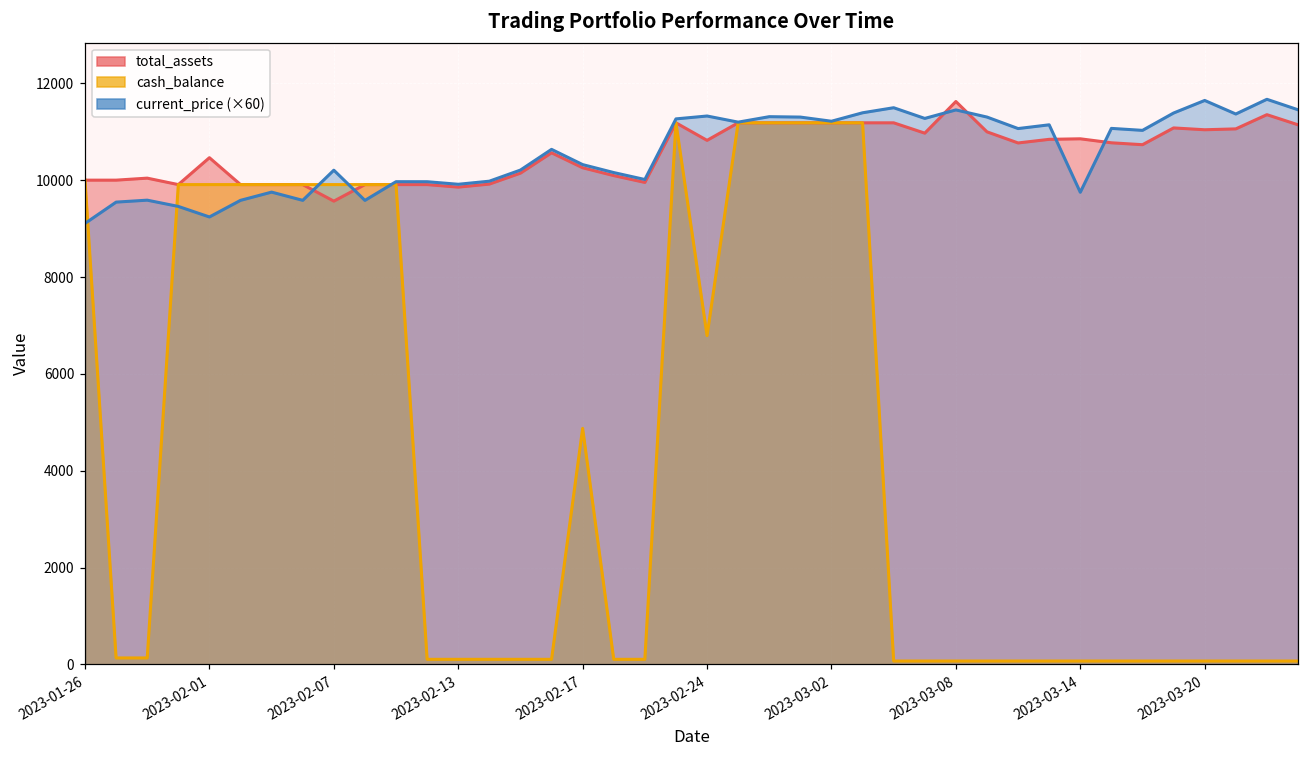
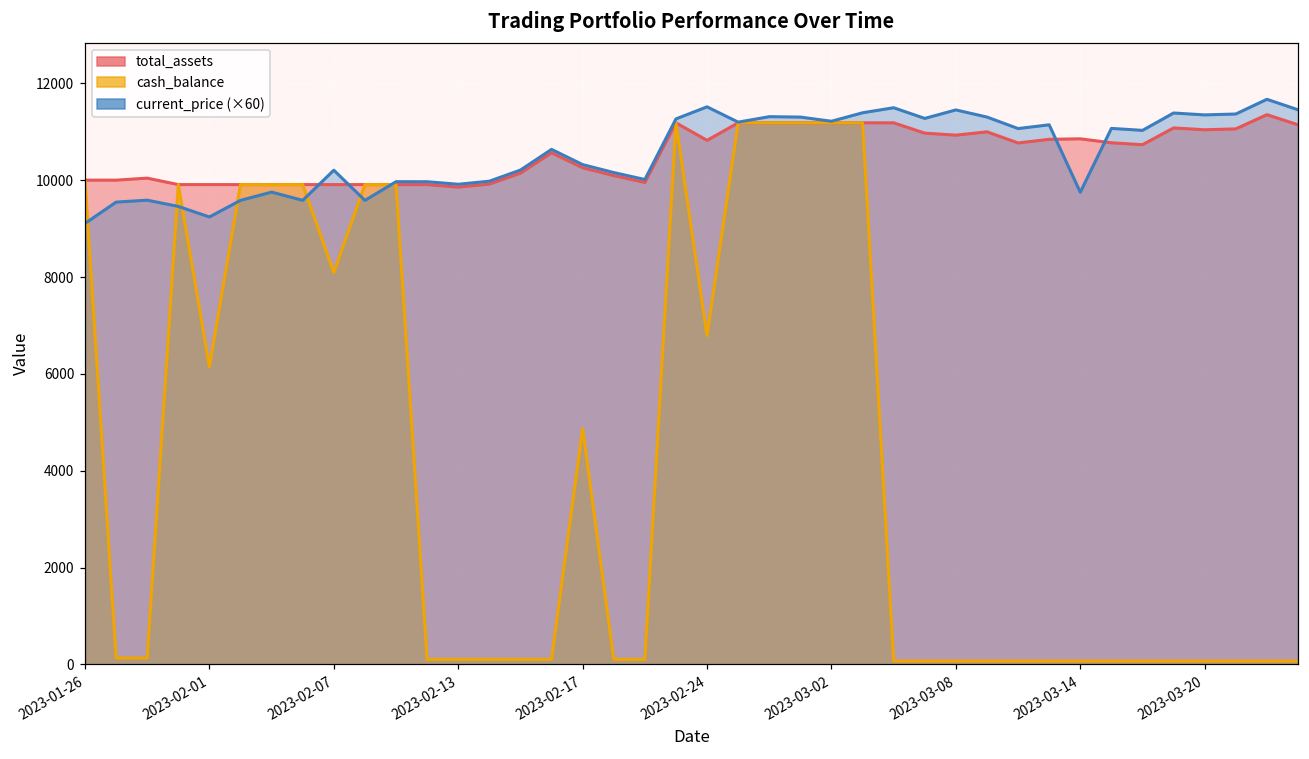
total_assets, 2023-02-01: 10500 -> 9900
cash_balance, 2023-02-01: 9900 -> 6100
total_assets, 2023-02-07: 9600 -> 9900
cash_balance, 2023-02-07: 9900 -> 8100
current_price (×60), 2023-02-24: 11300 -> 11500
total_assets, 2023-03-08: 11600 -> 10900
current_price (×60), 2023-03-20: 11600 -> 11300
